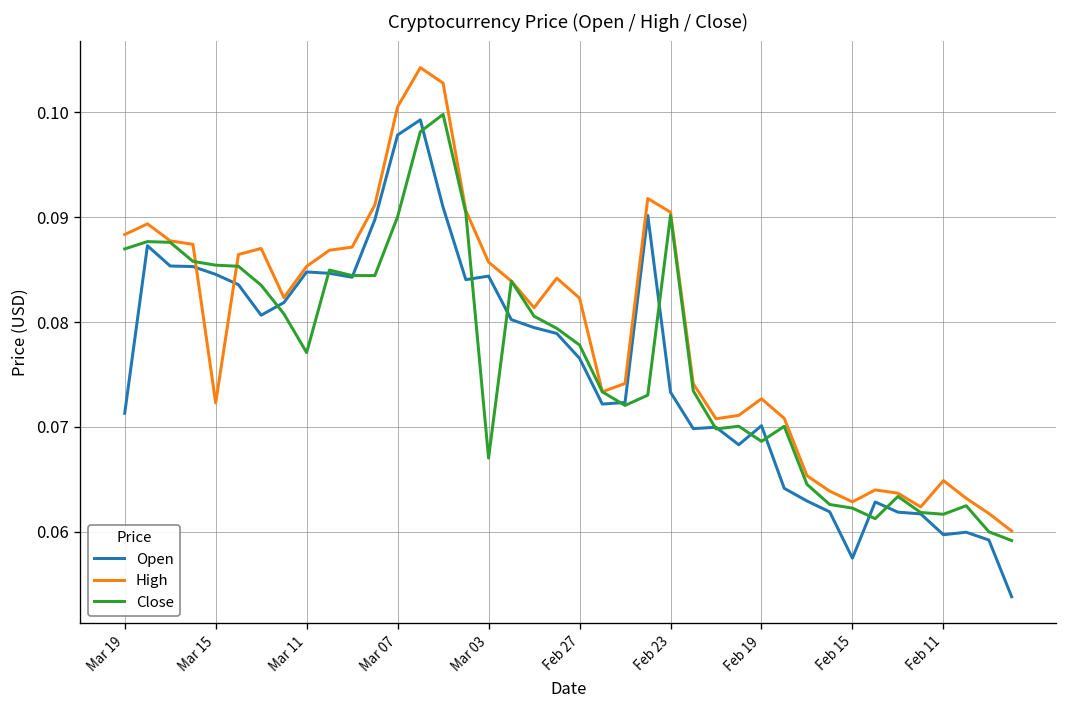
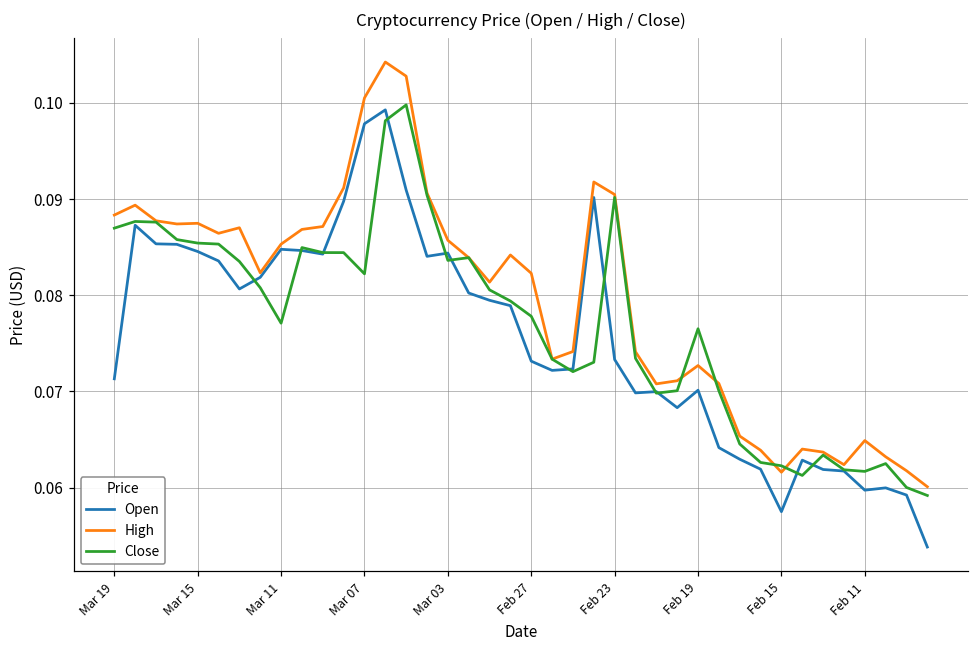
High, Mar 15: 0.072 -> 0.087
Close, Mar 07: 0.090 -> 0.082
Close, Mar 03: 0.067 -> 0.084
Open, Feb 27: 0.077 -> 0.073
Close, Feb 19: 0.069 -> 0.077
High, Feb 15: 0.063 -> 0.062
